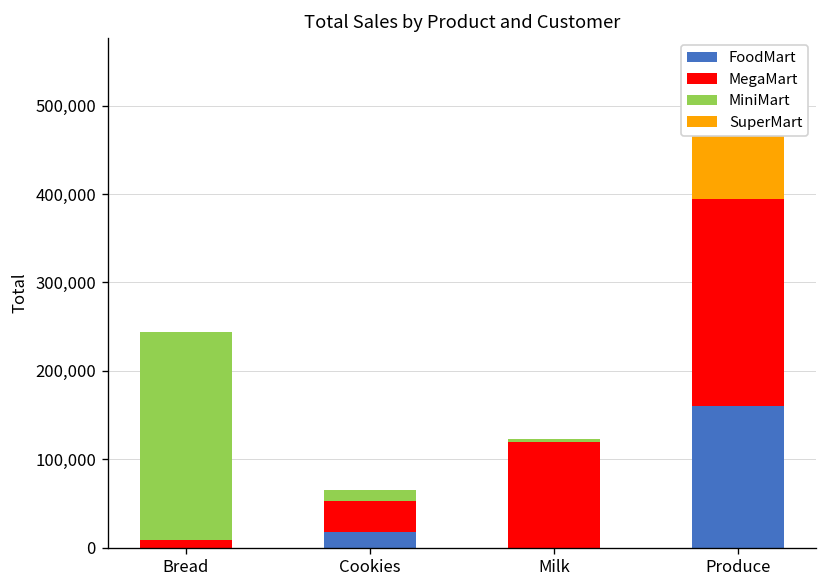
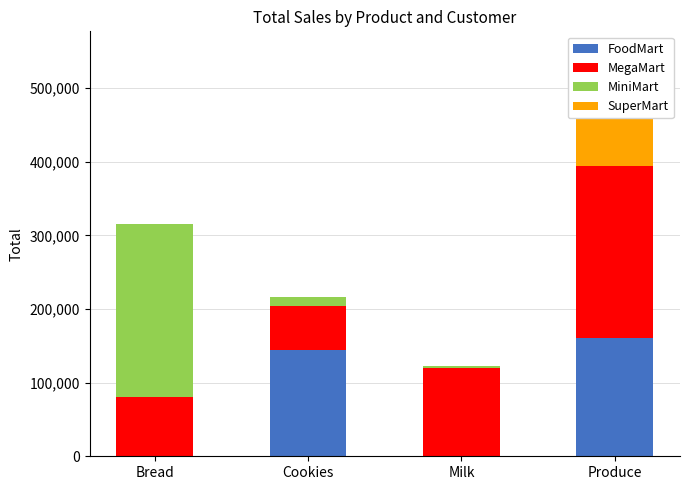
MegaMart, Bread: 10,000 -> 80,000
FoodMart, Cookies: 20,000 -> 140,000
MegaMart, Cookies: 30,000 -> 60,000
